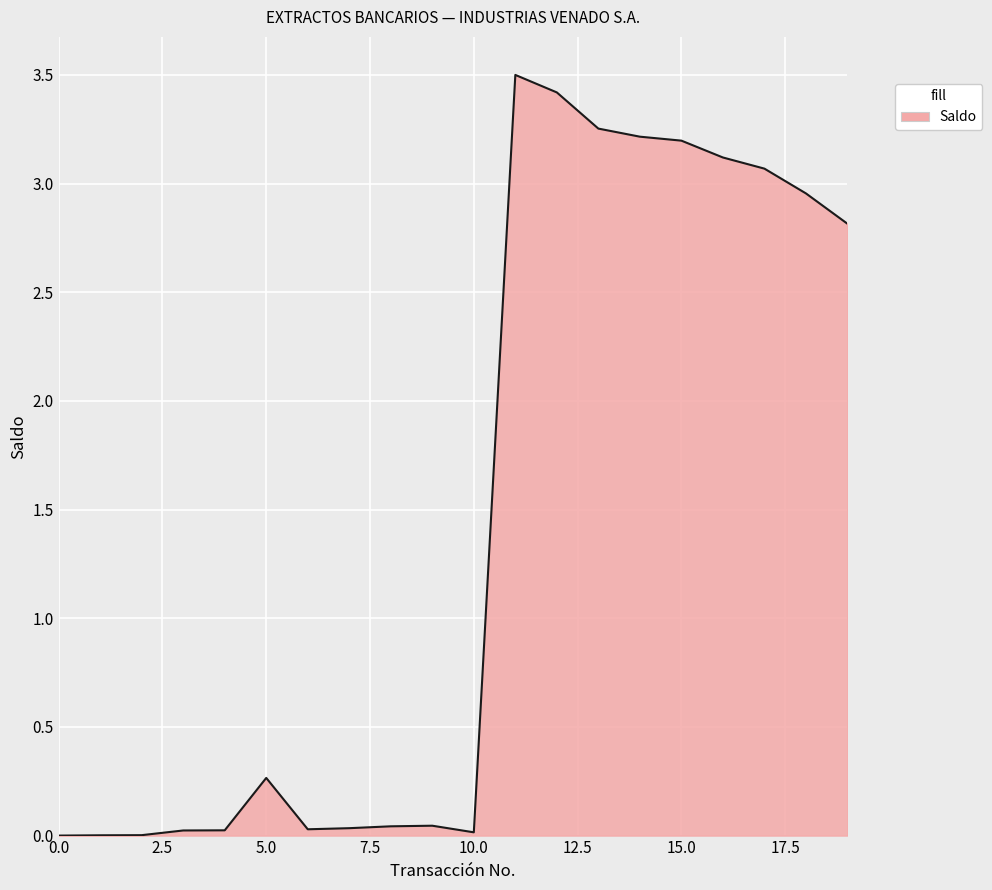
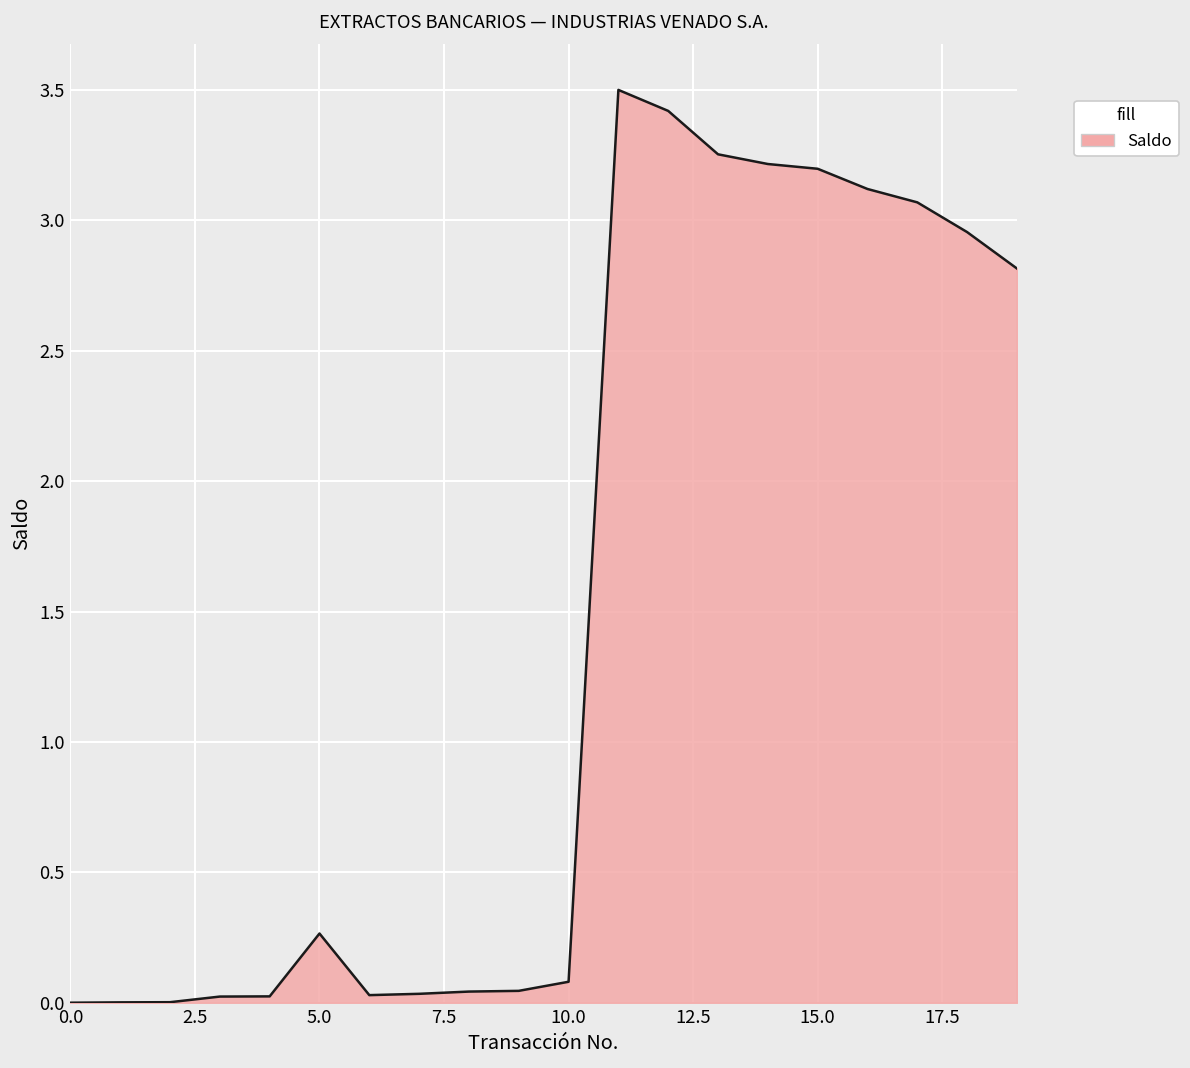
10.0: 0.02 -> 0.08
